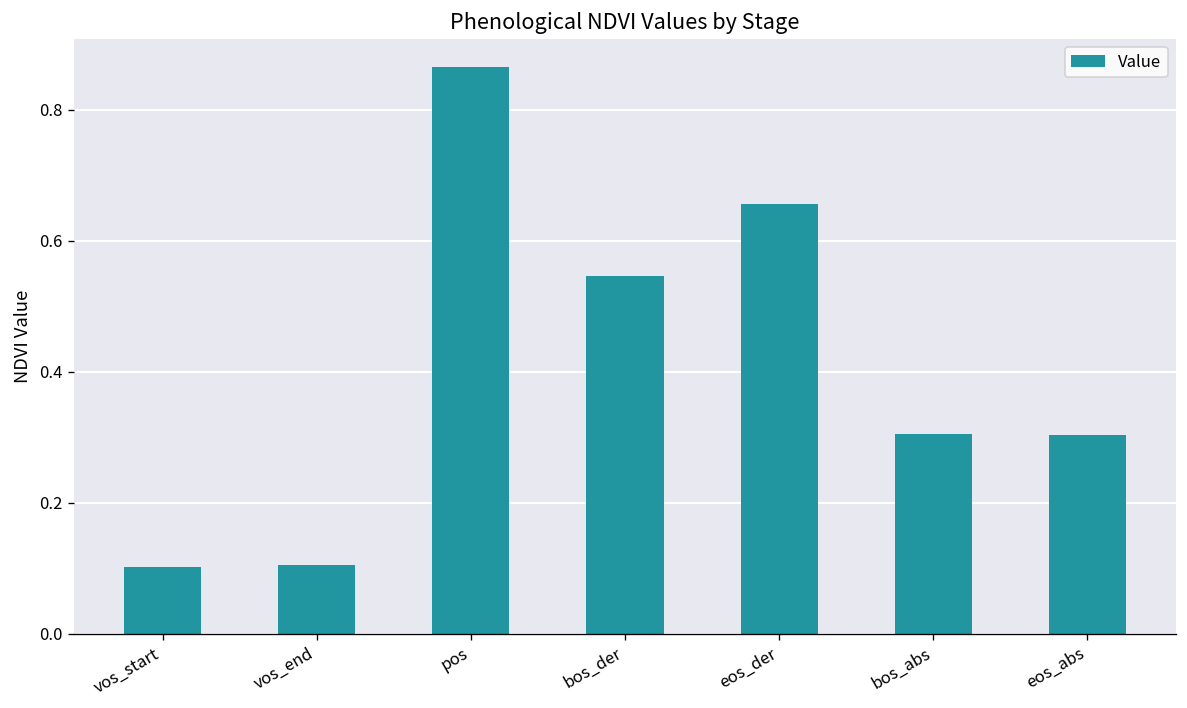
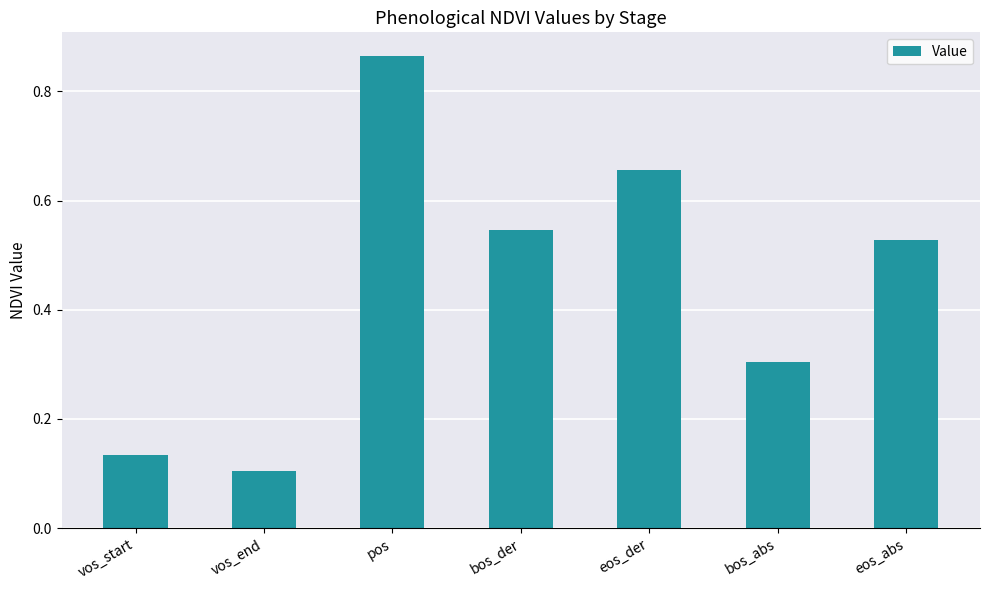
vos_start: 0.10 -> 0.13
eos_abs: 0.30 -> 0.53
